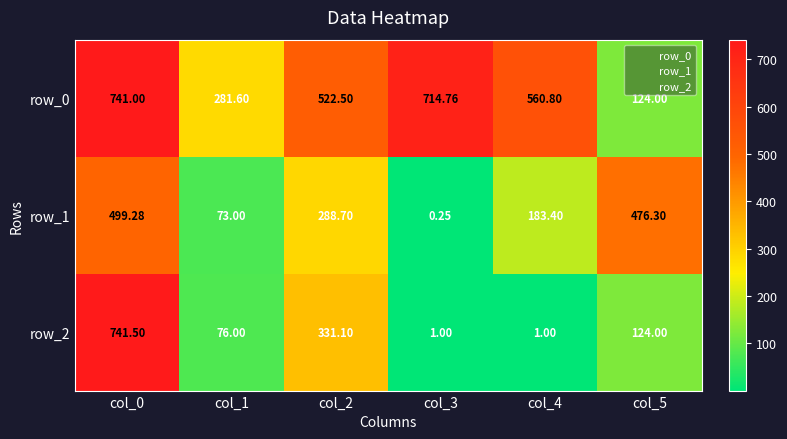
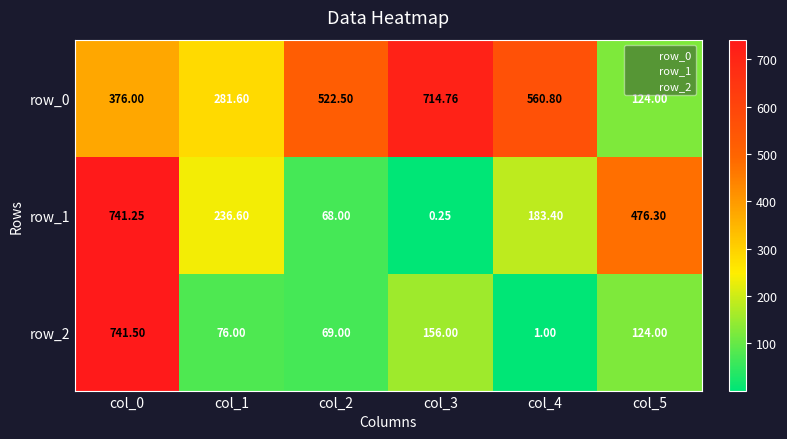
row_0, col_0: 741.00 -> 376.00
row_1, col_0: 499.28 -> 741.25
row_1, col_1: 73.00 -> 236.60
row_1, col_2: 288.70 -> 68.00
row_2, col_2: 331.10 -> 69.00
row_2, col_3: 1.00 -> 156.00
